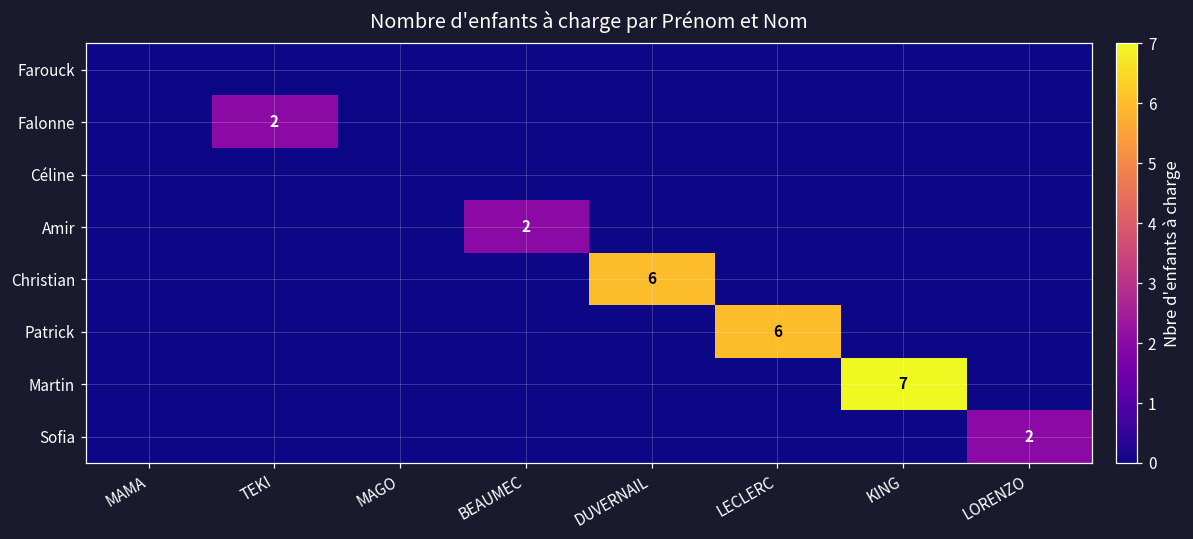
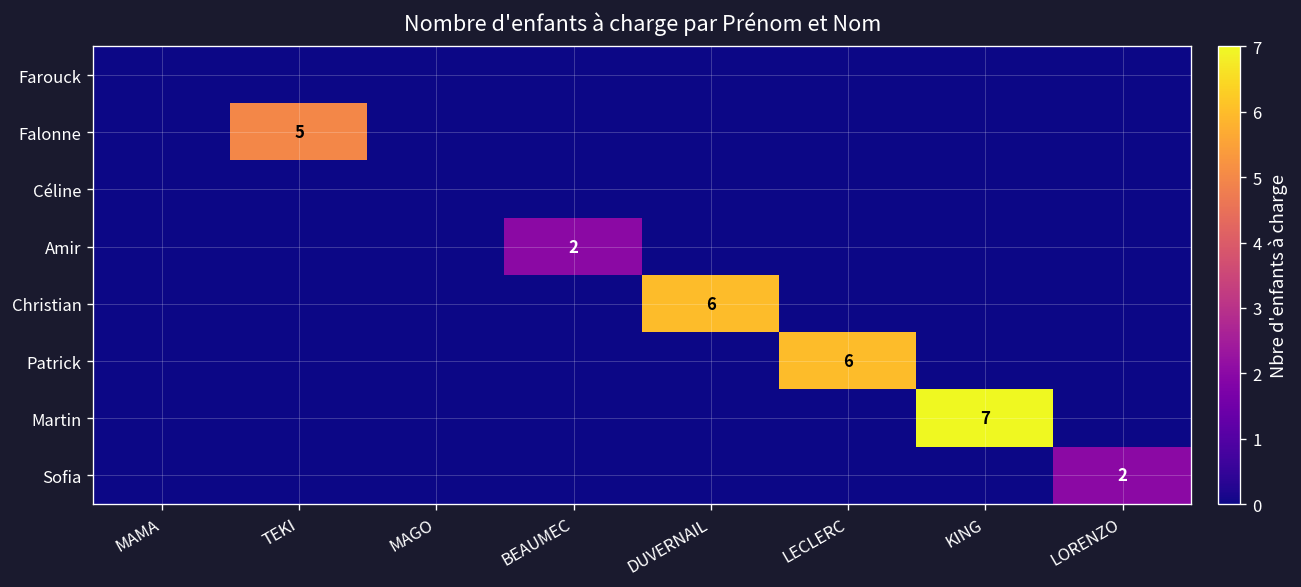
Falonne, TEKI: 2 -> 5
